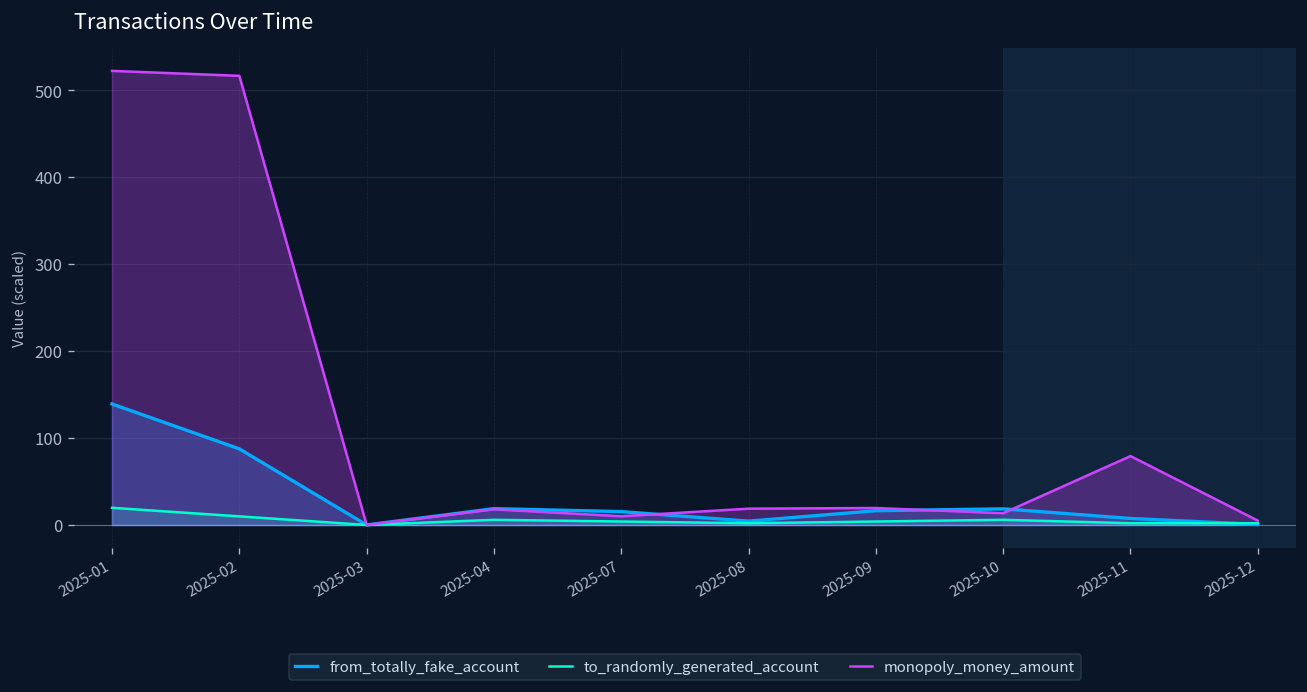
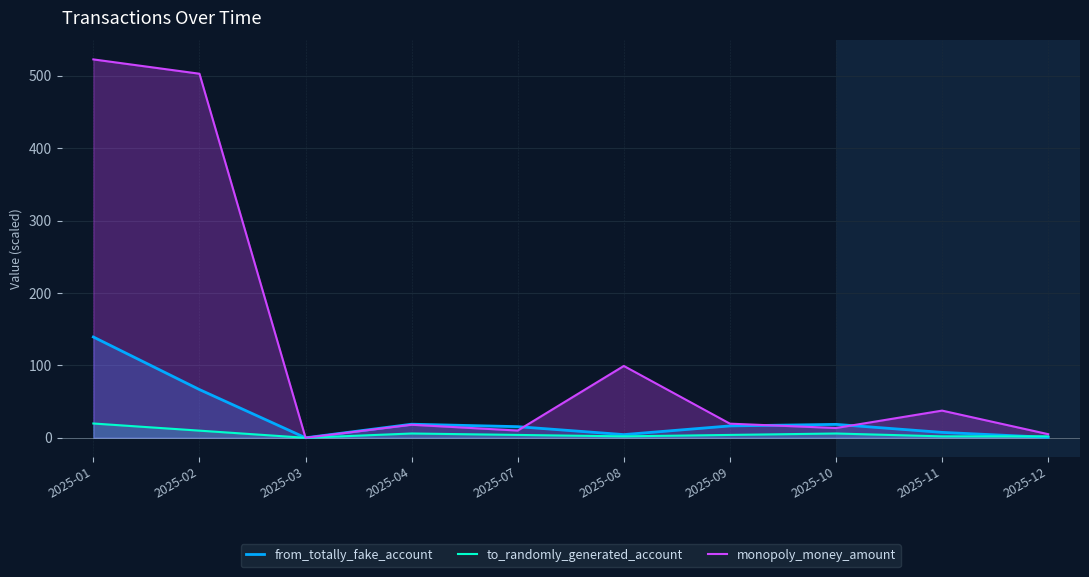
from_totally_fake_account, 2025-02: 90 -> 70
monopoly_money_amount, 2025-02: 520 -> 500
monopoly_money_amount, 2025-08: 20 -> 100
monopoly_money_amount, 2025-11: 80 -> 40
